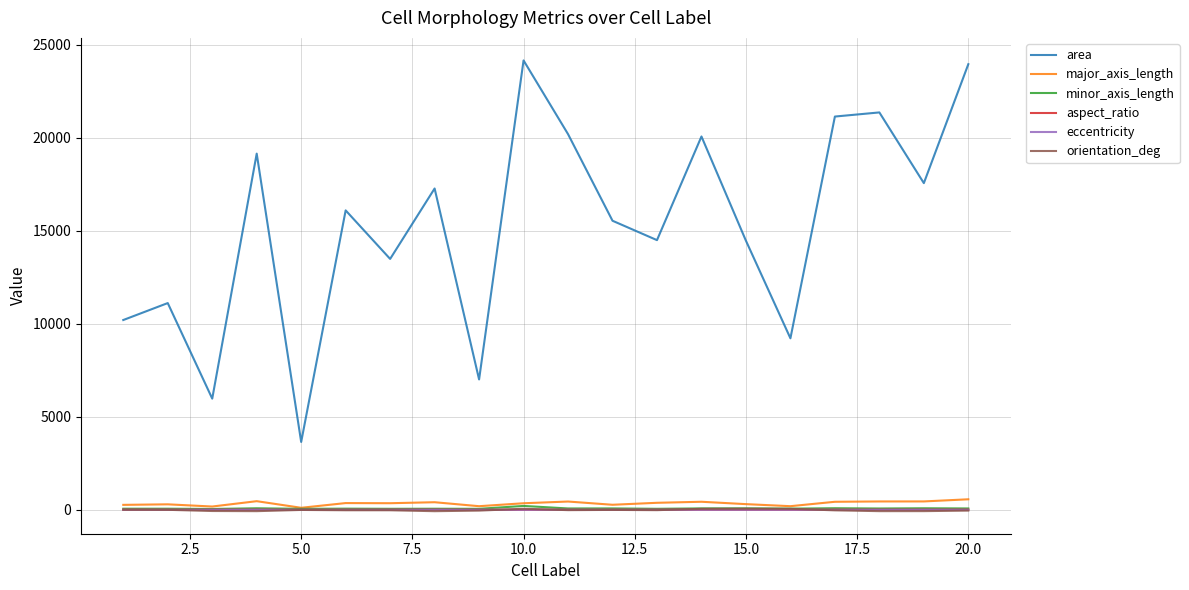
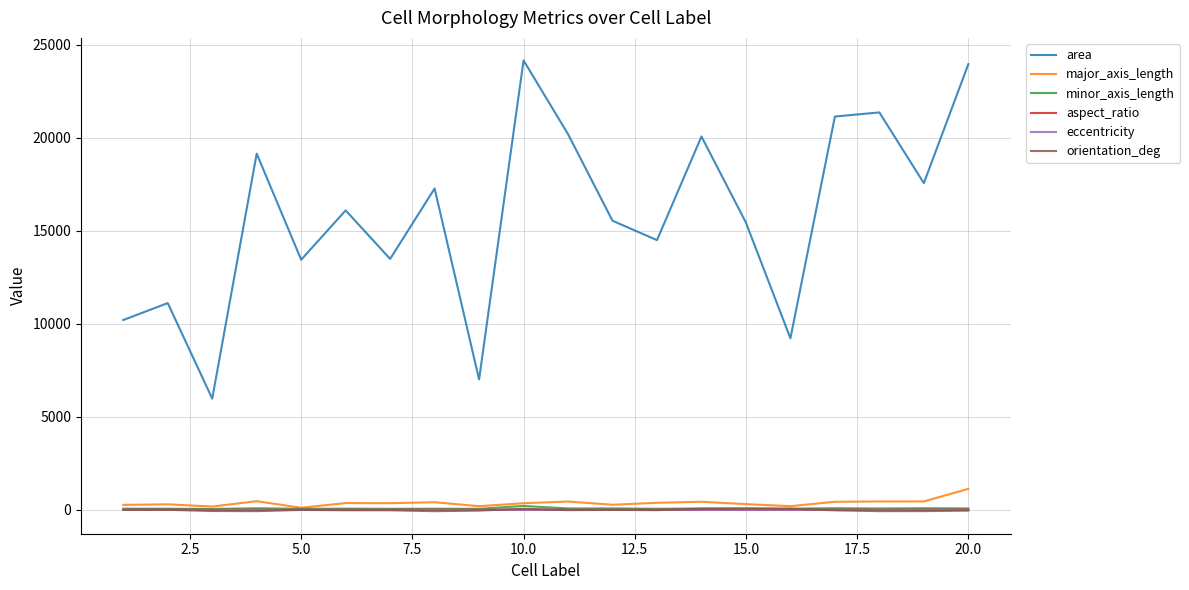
area, 5.0: 3600 -> 13400
area, 15.0: 14500 -> 15400
major_axis_length, 20.0: 600 -> 1100
